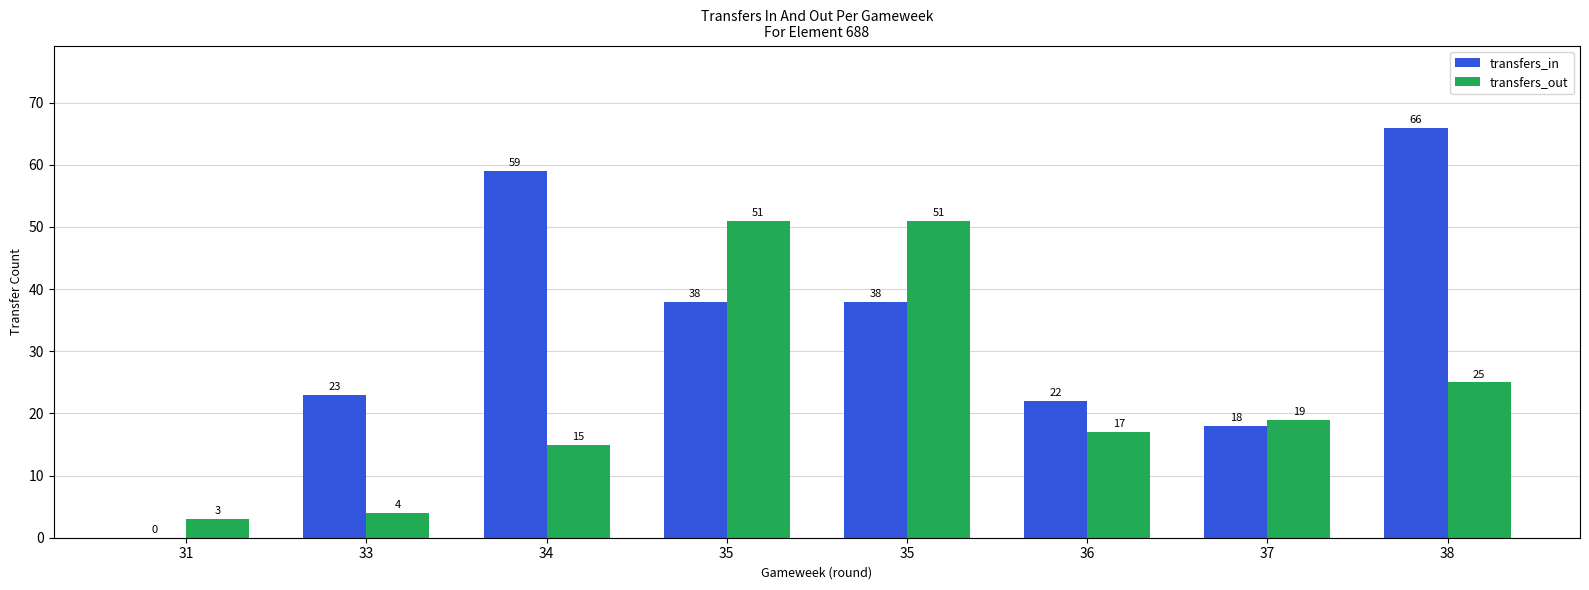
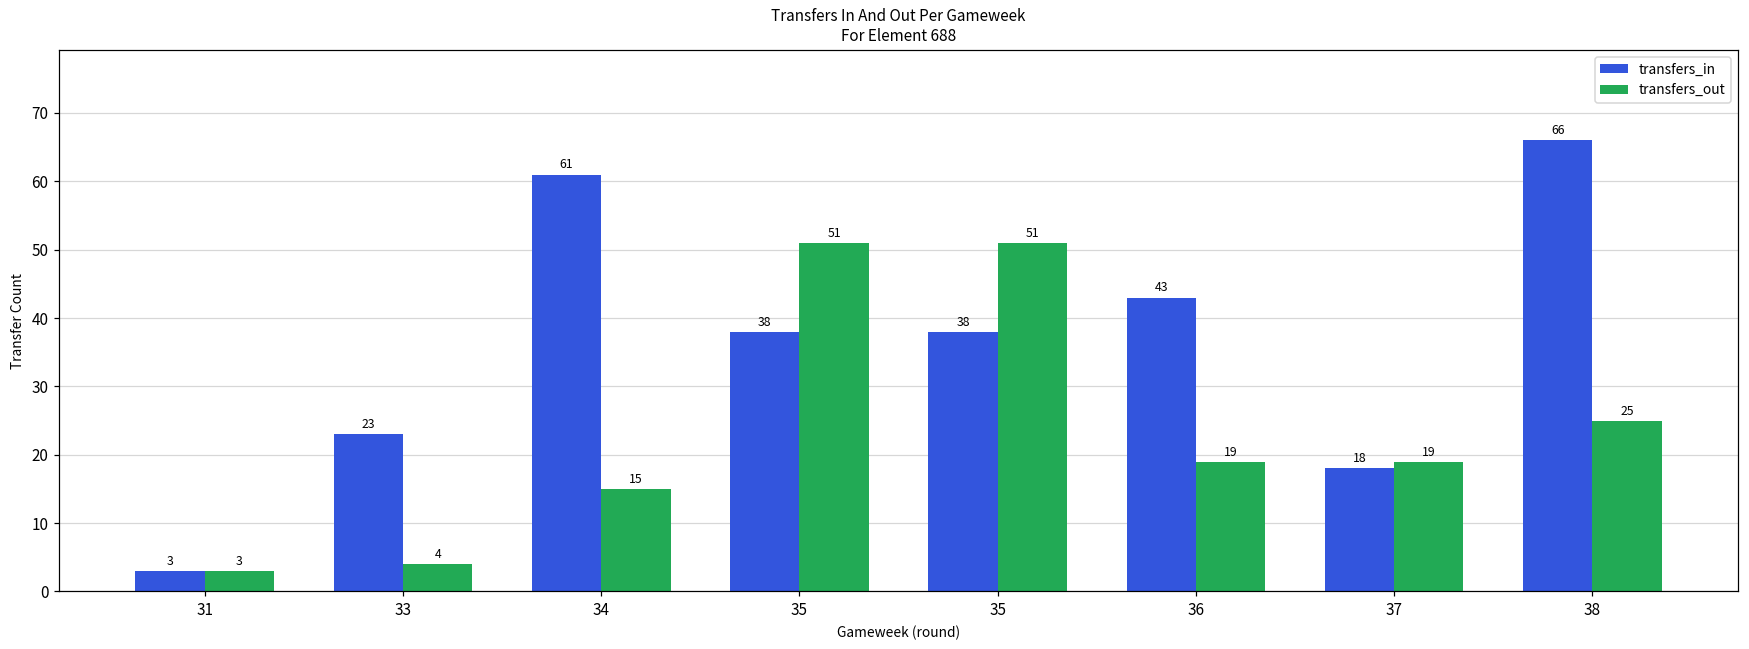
transfers_in, 31: 0 -> 3
transfers_in, 34: 59 -> 61
transfers_in, 36: 22 -> 43
transfers_out, 36: 17 -> 19
